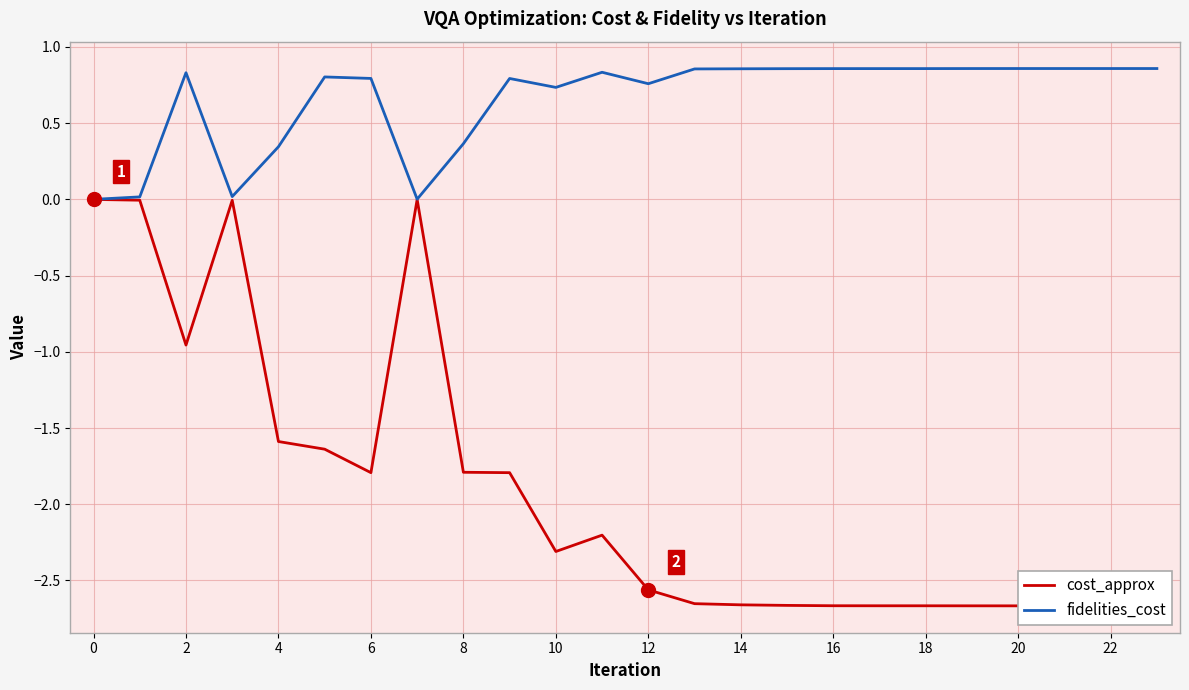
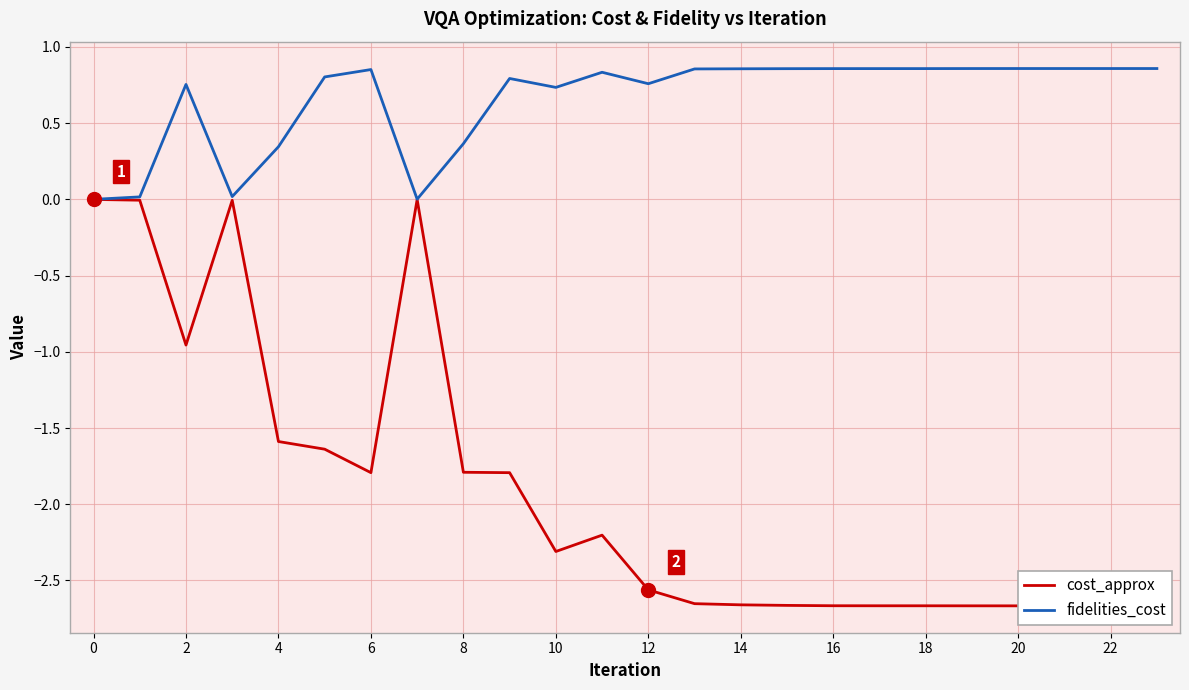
fidelities_cost, 2: 0.83 -> 0.75
fidelities_cost, 6: 0.79 -> 0.85
